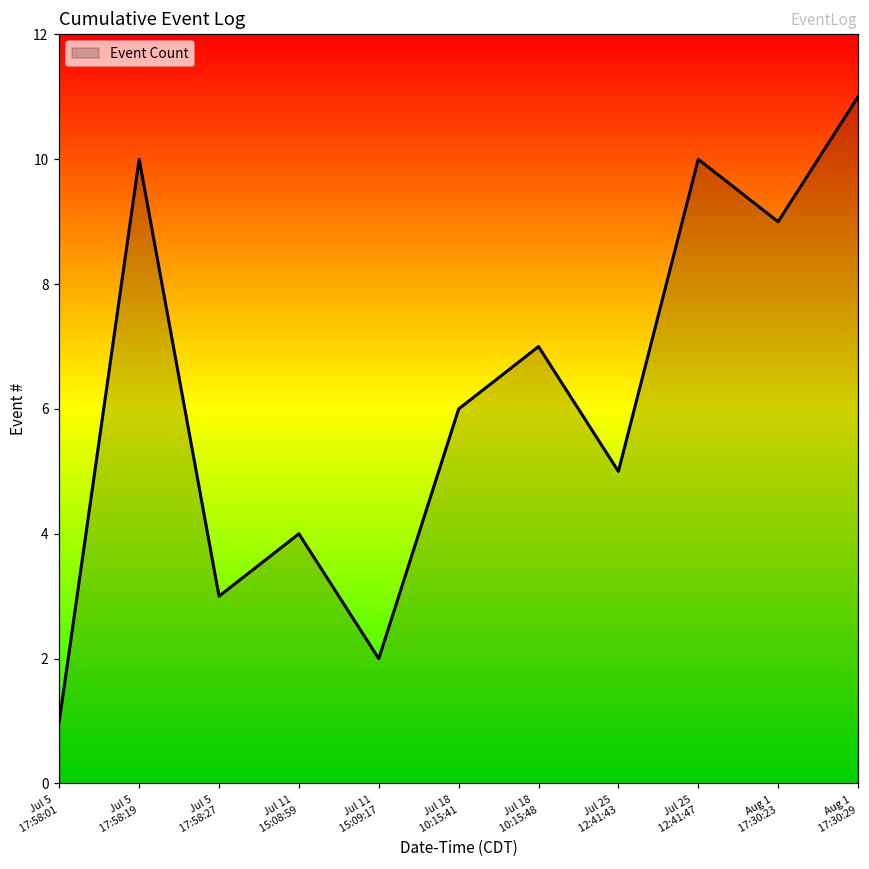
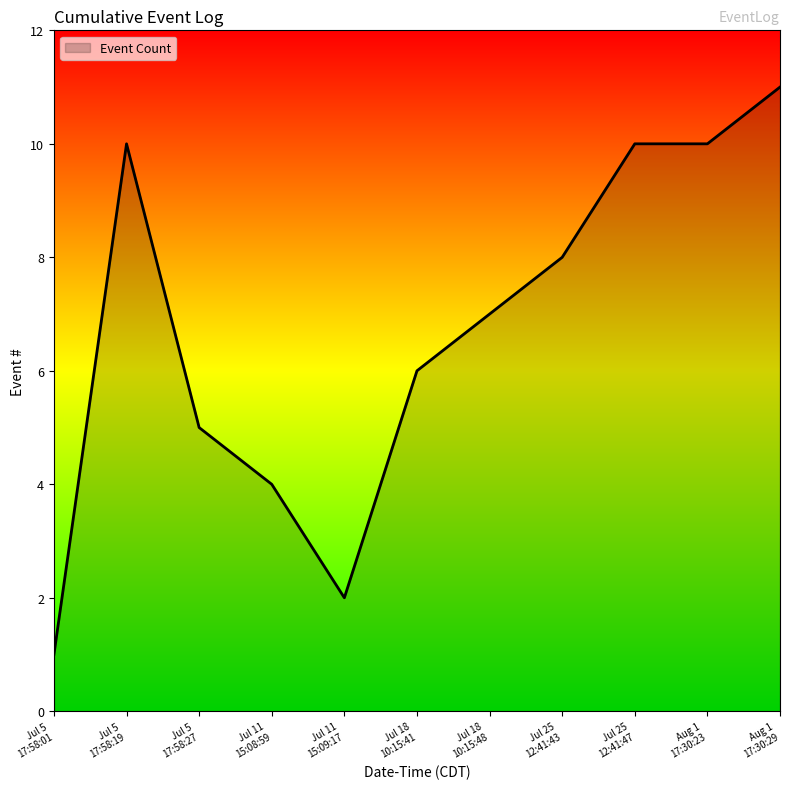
Jul 5 17:58:27: 3 -> 5
Jul 25 12:41:43: 5 -> 8
Aug 1 17:30:23: 9 -> 10
